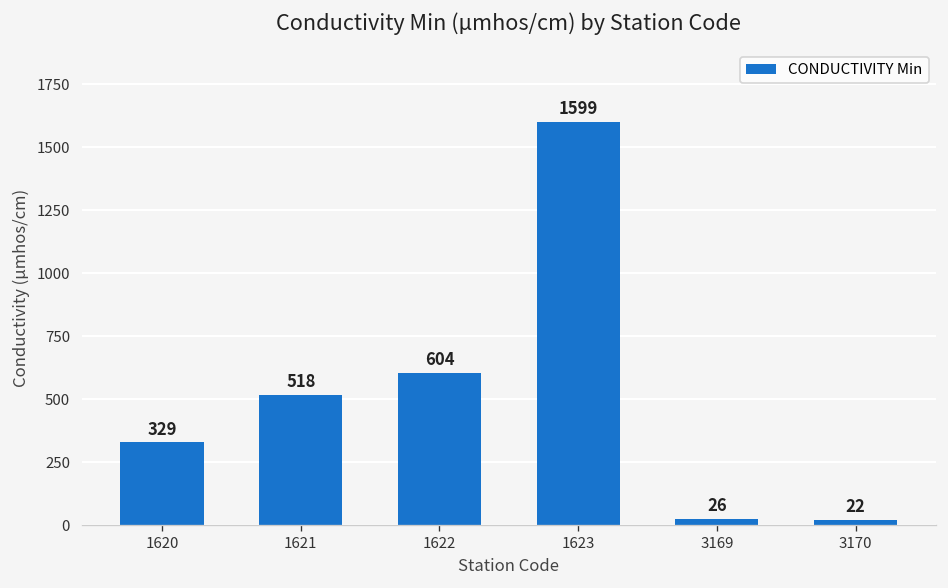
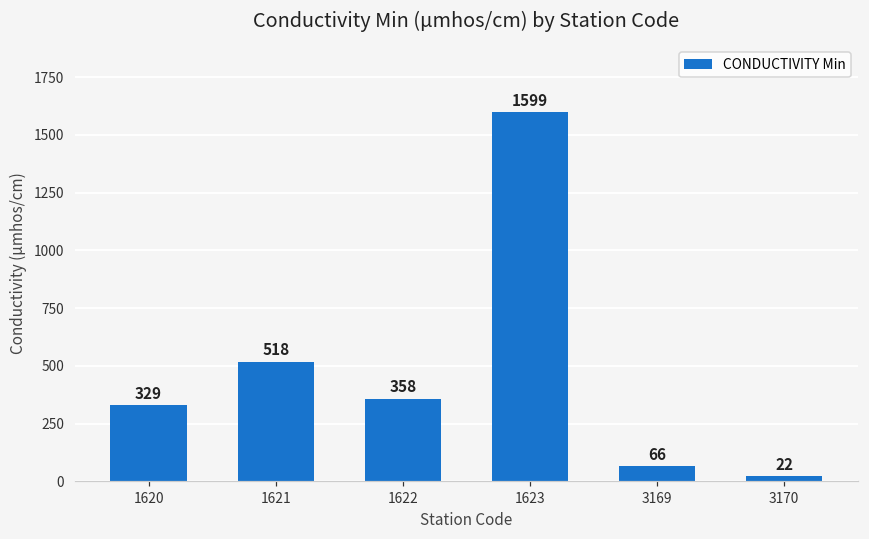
1622: 604 -> 358
3169: 26 -> 66
